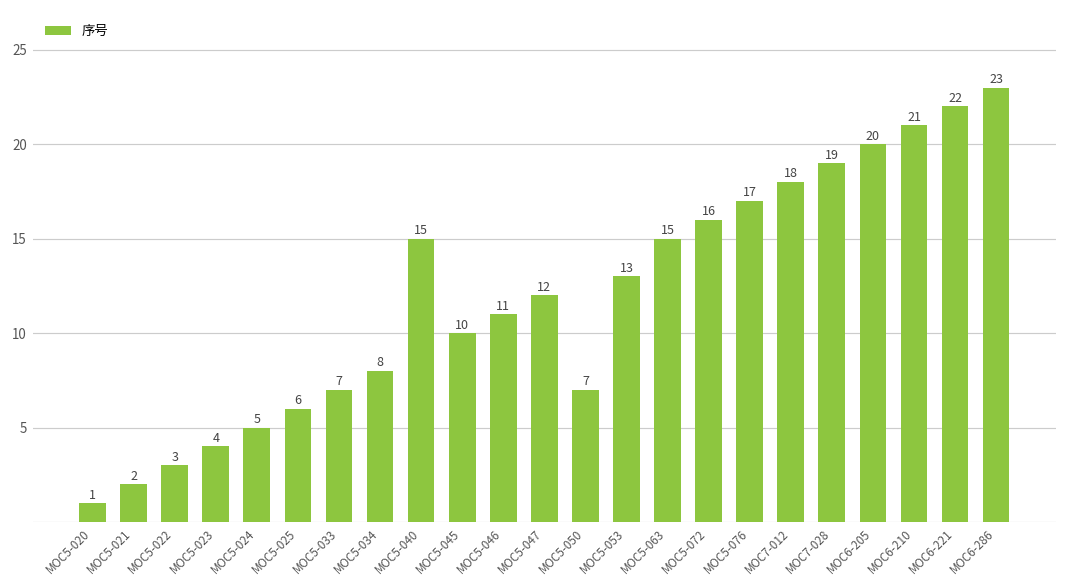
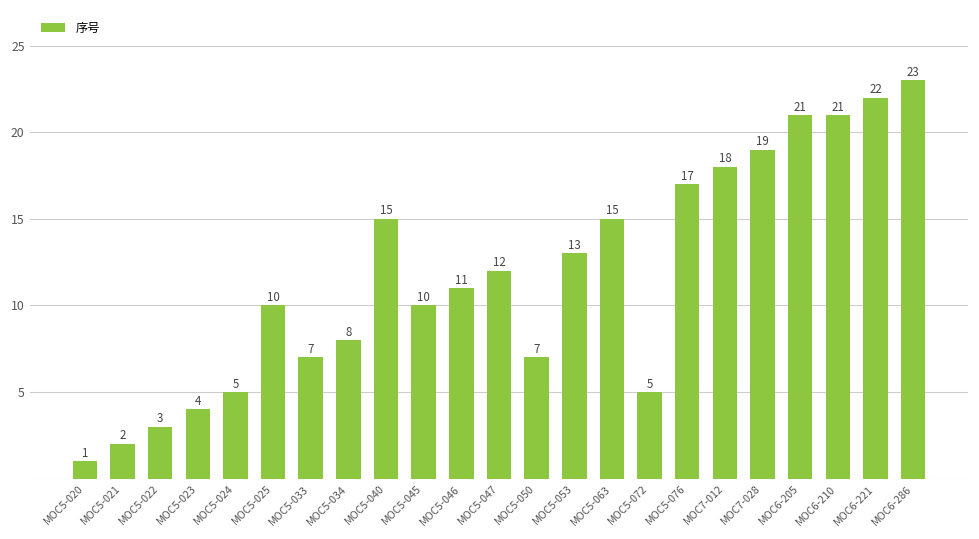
MOC5-025: 6 -> 10
MOC5-072: 16 -> 5
MOC6-205: 20 -> 21
